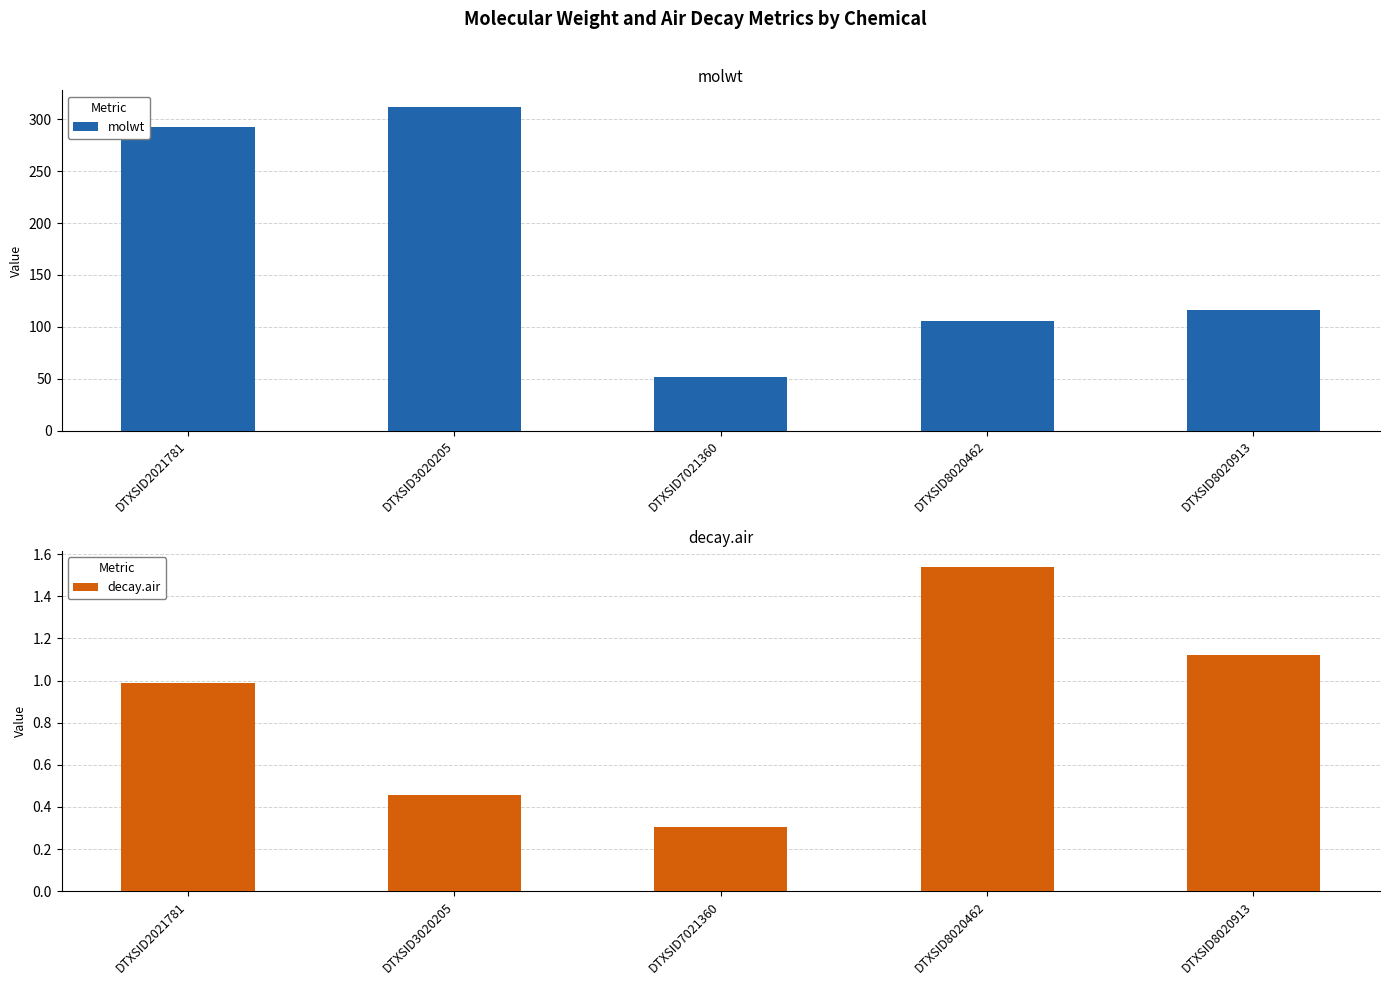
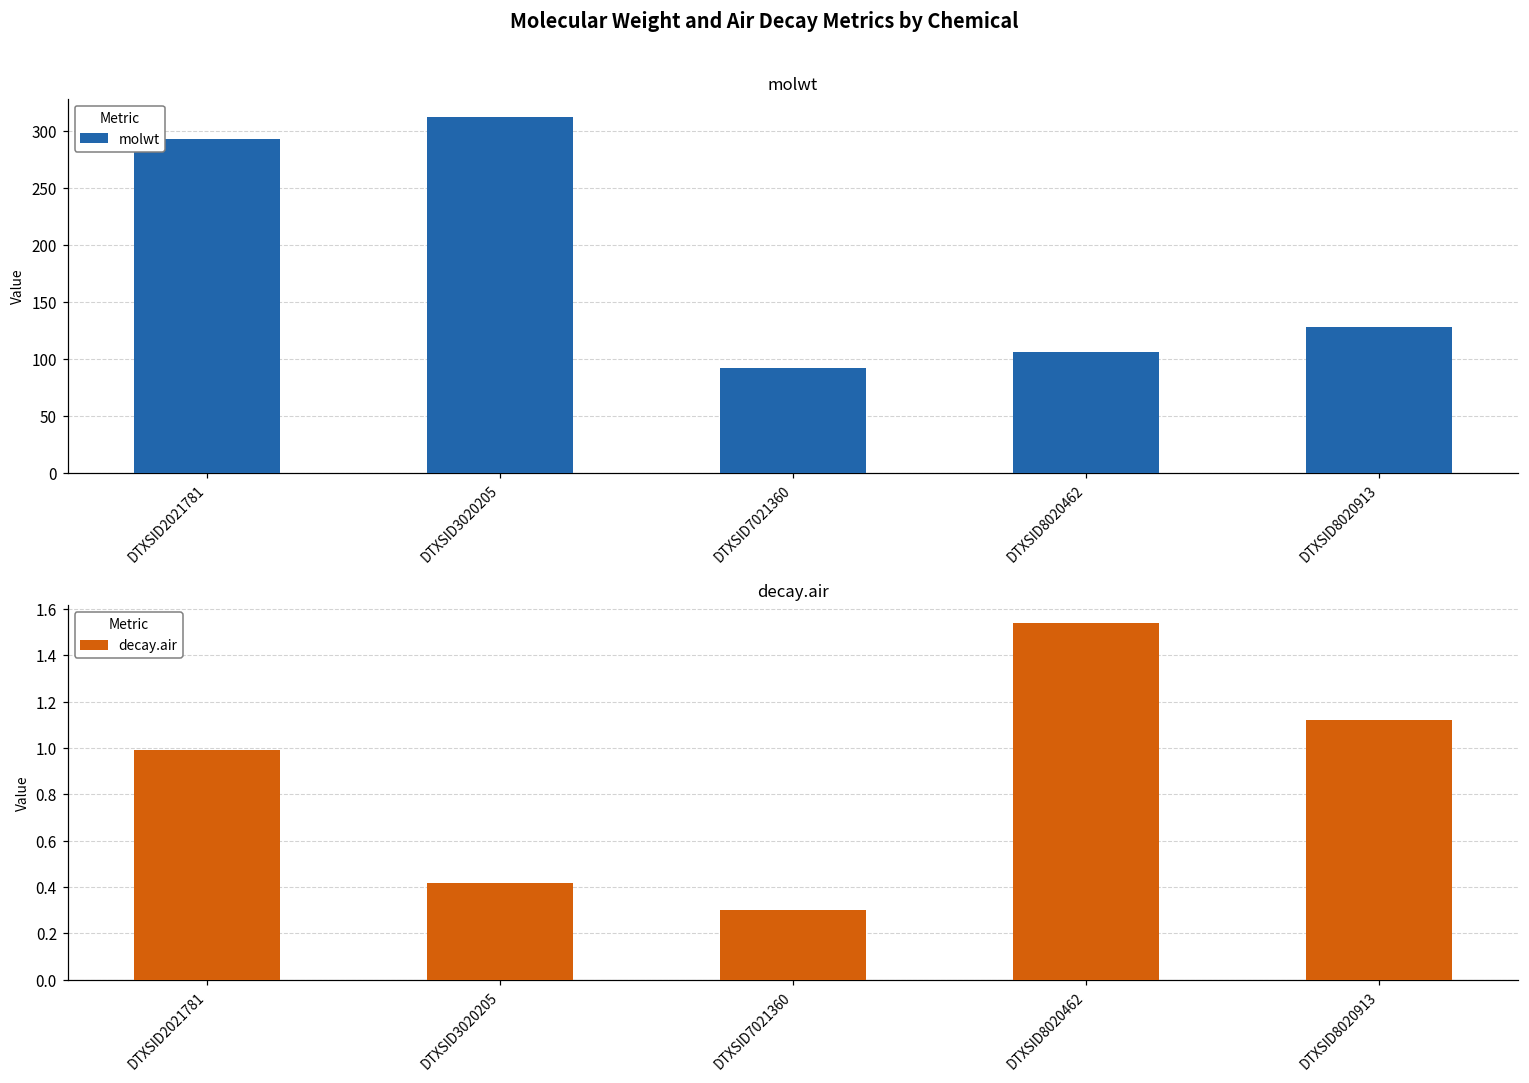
molwt, DTXSID7021360: 52 -> 92
molwt, DTXSID8020913: 116 -> 128
decay.air, DTXSID3020205: 0.46 -> 0.42
